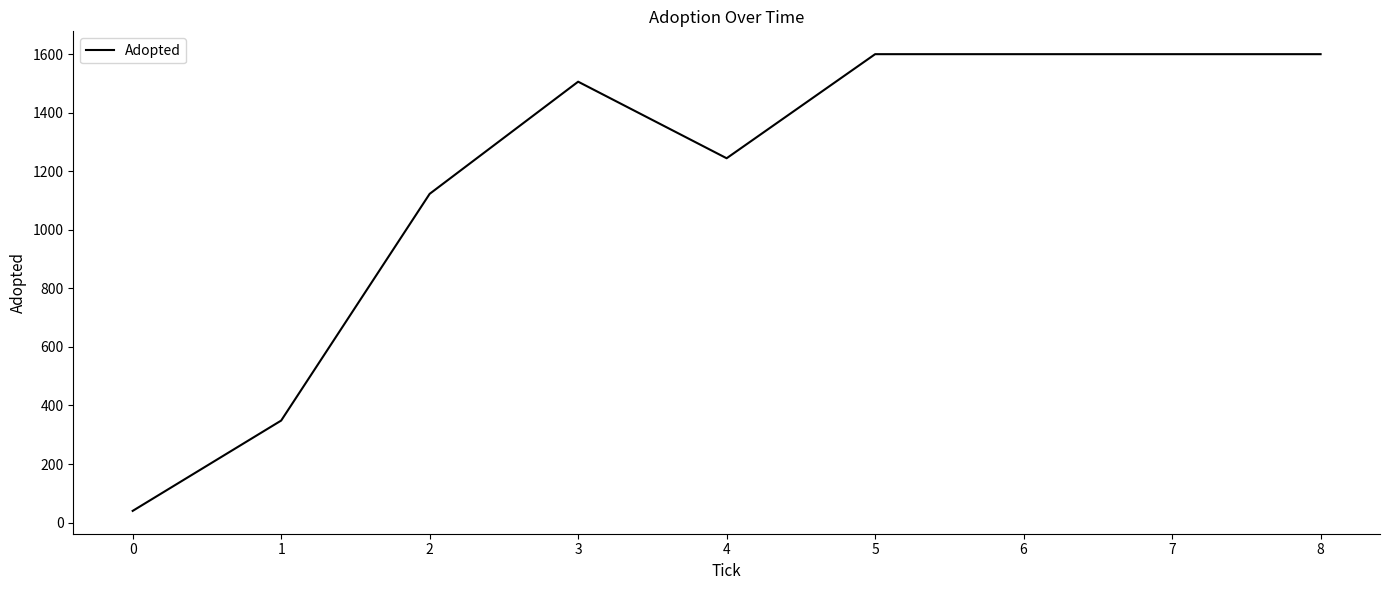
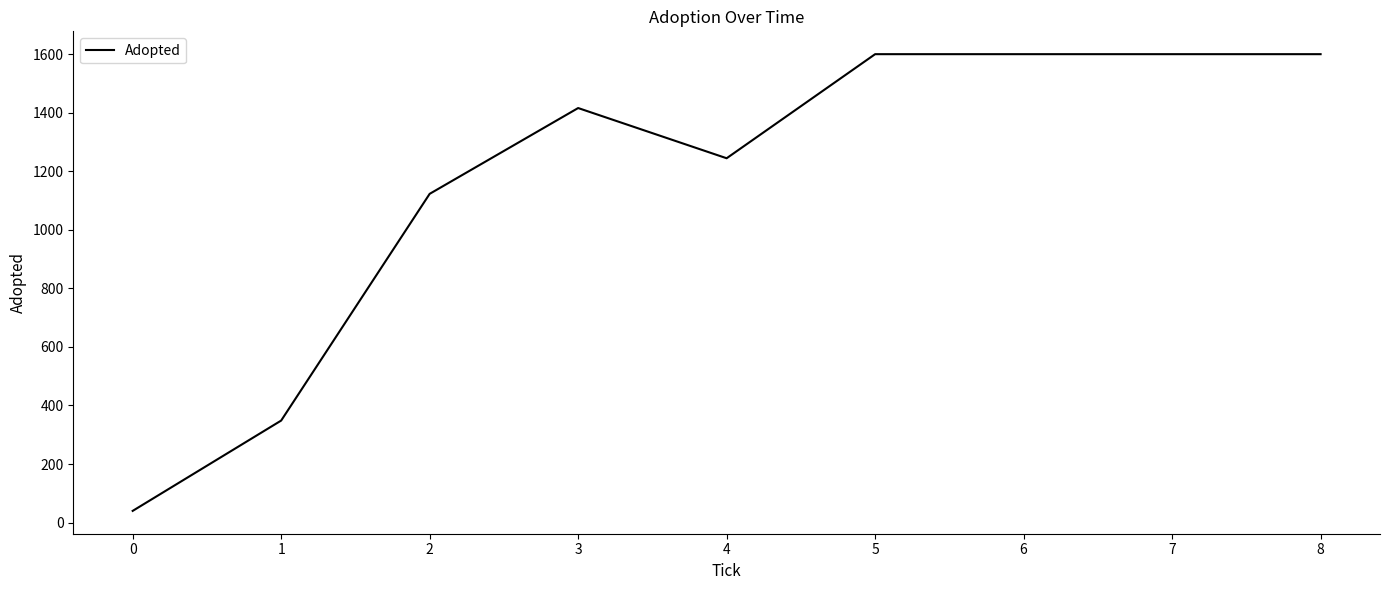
3: 1510 -> 1420
